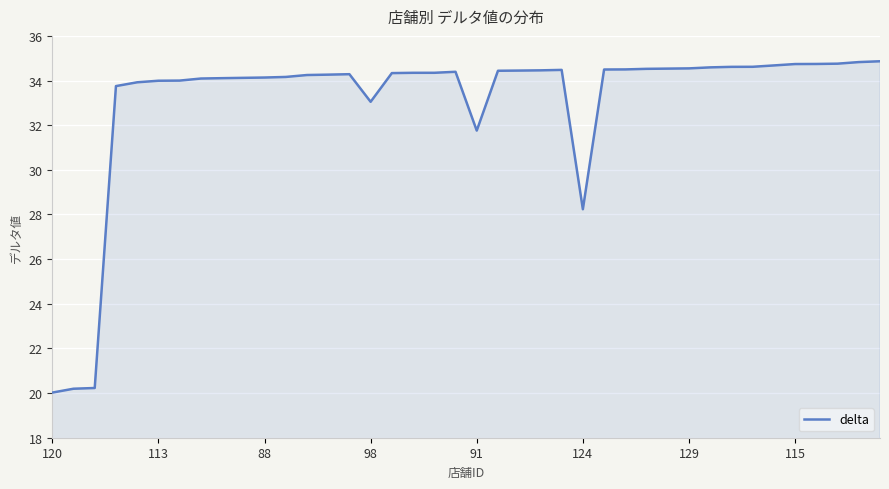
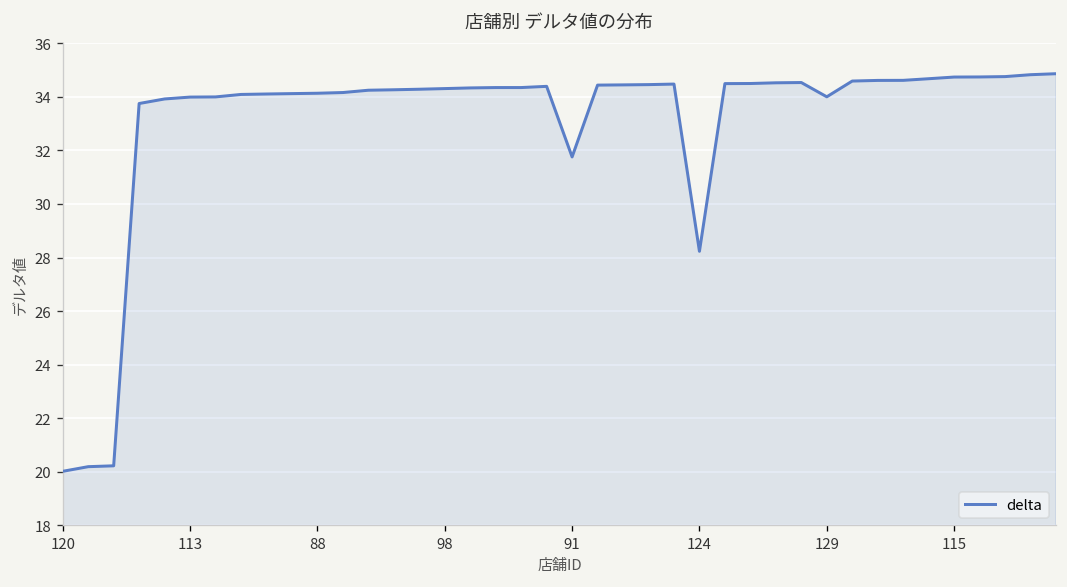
98: 33.0 -> 34.3
129: 34.5 -> 34.0
